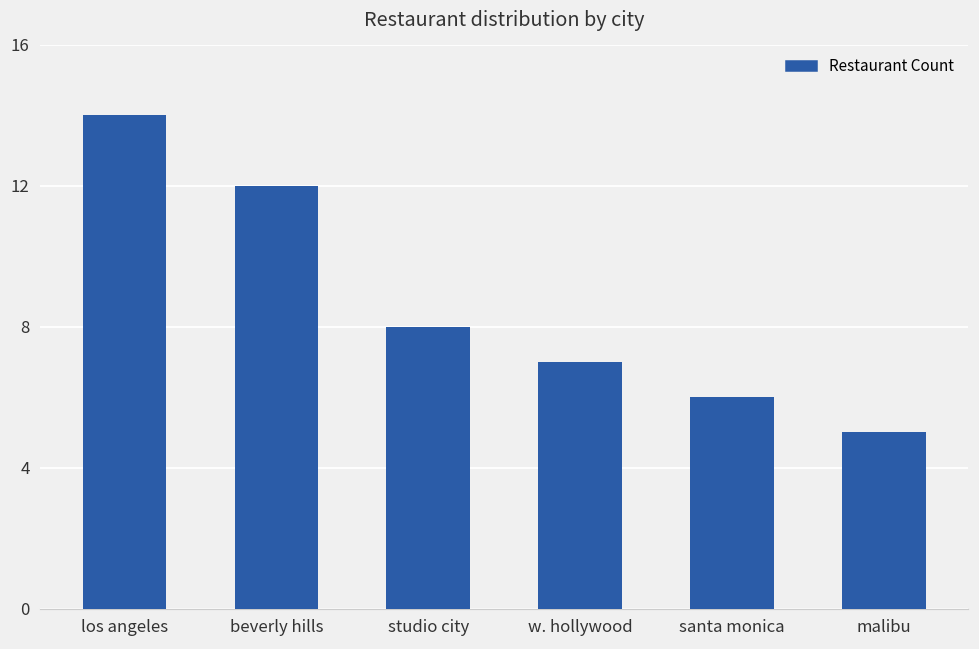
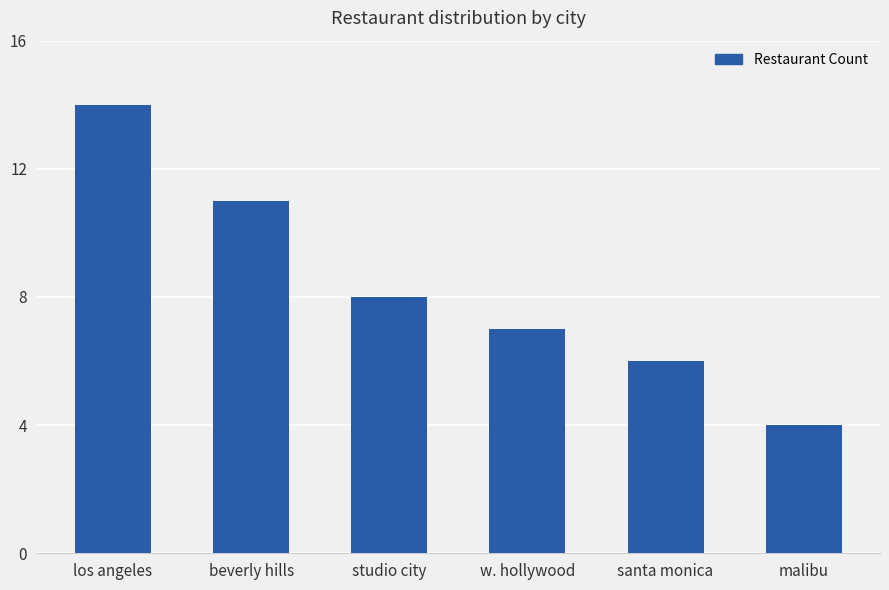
beverly hills: 12 -> 11
malibu: 5 -> 4
